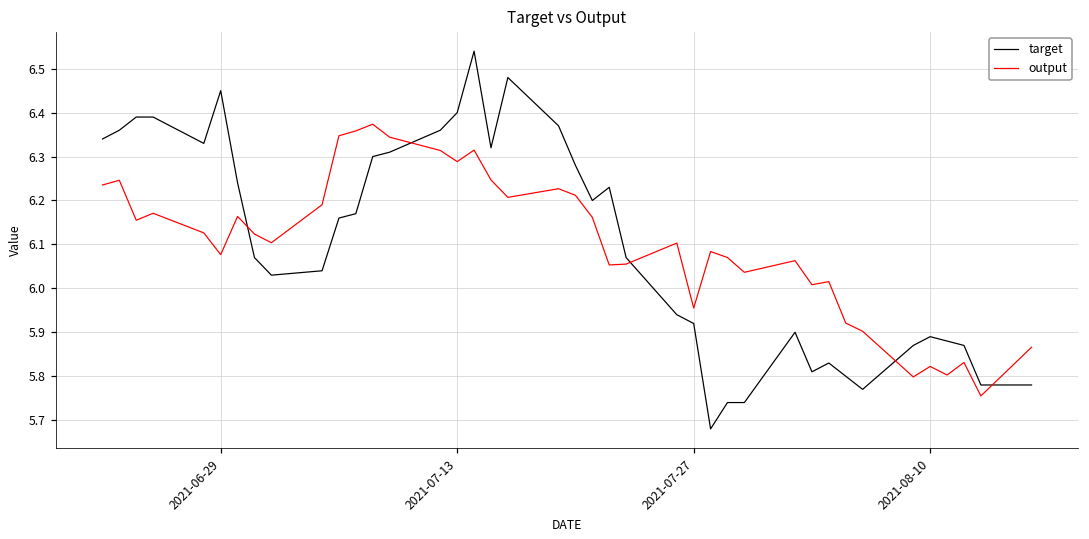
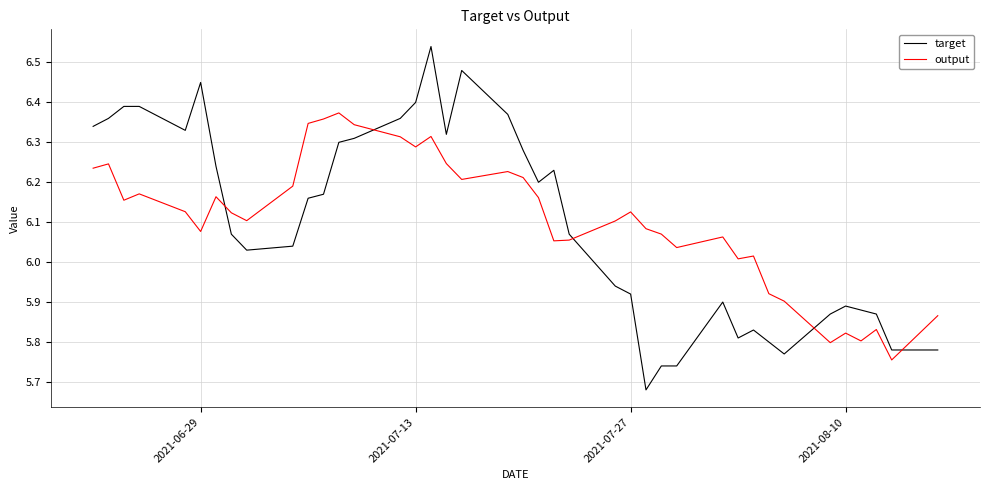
output, 2021-07-27: 5.96 -> 6.13
